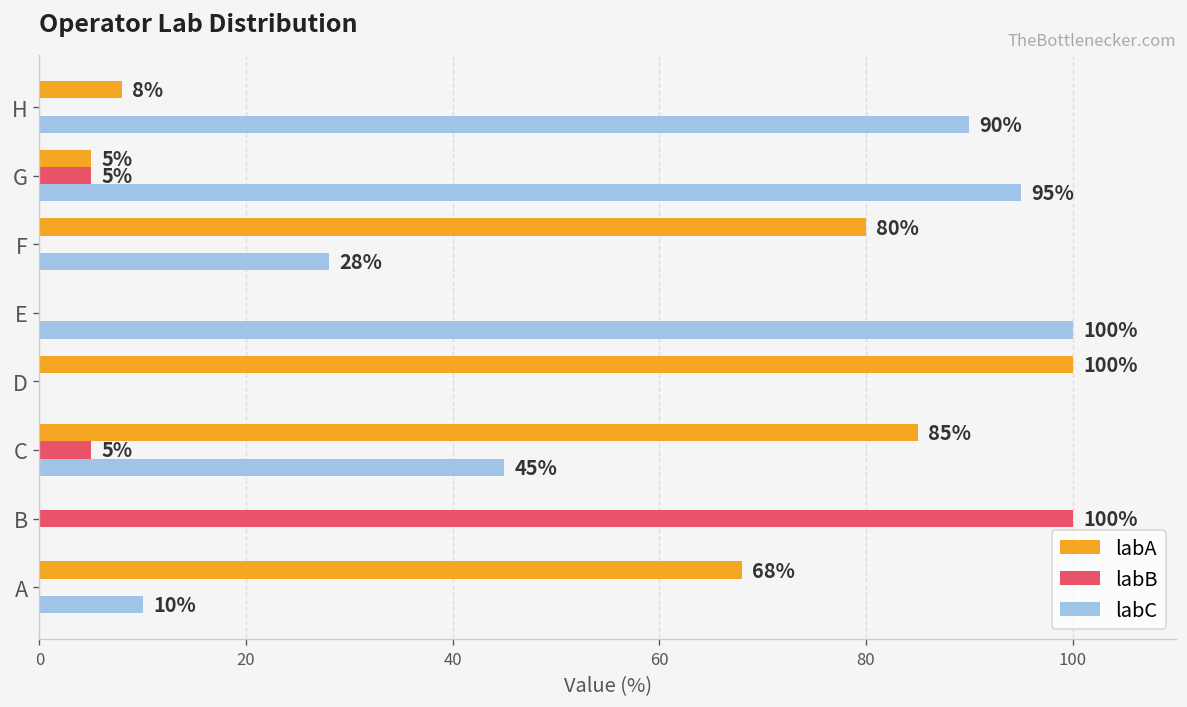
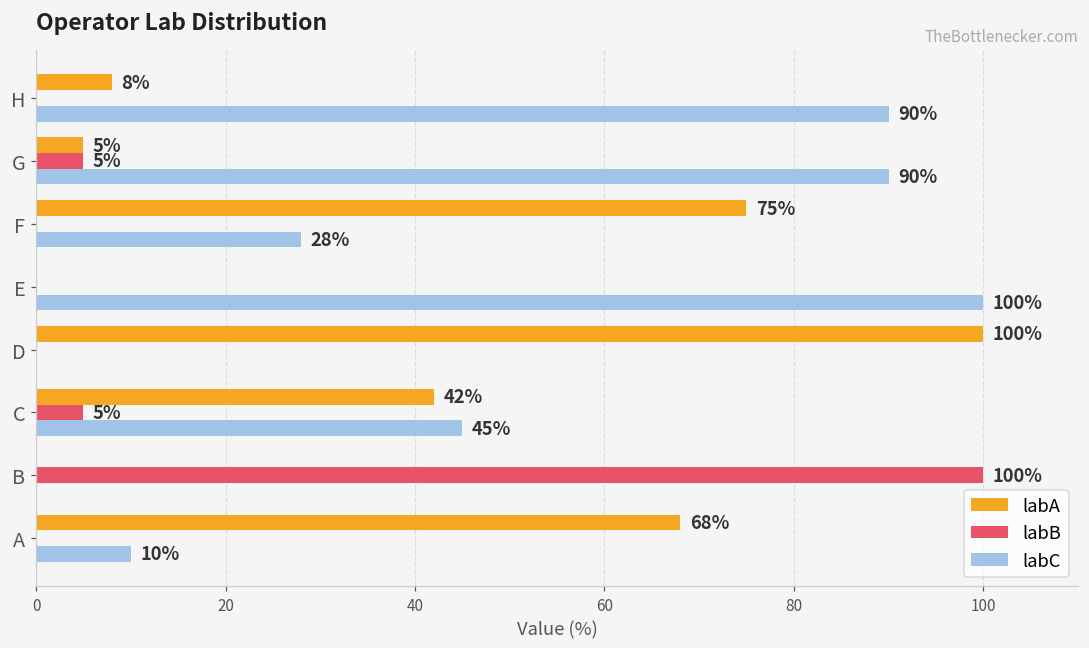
labC, G: 95% -> 90%
labA, F: 80% -> 75%
labA, C: 85% -> 42%
